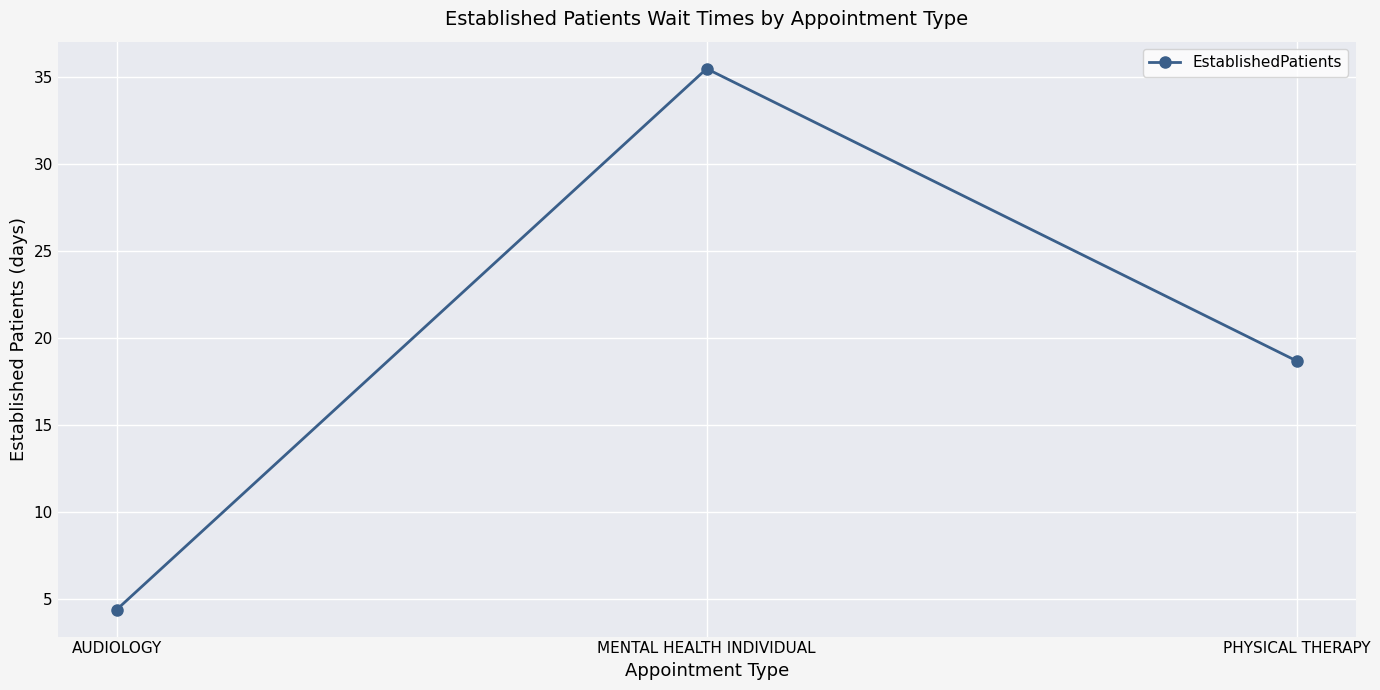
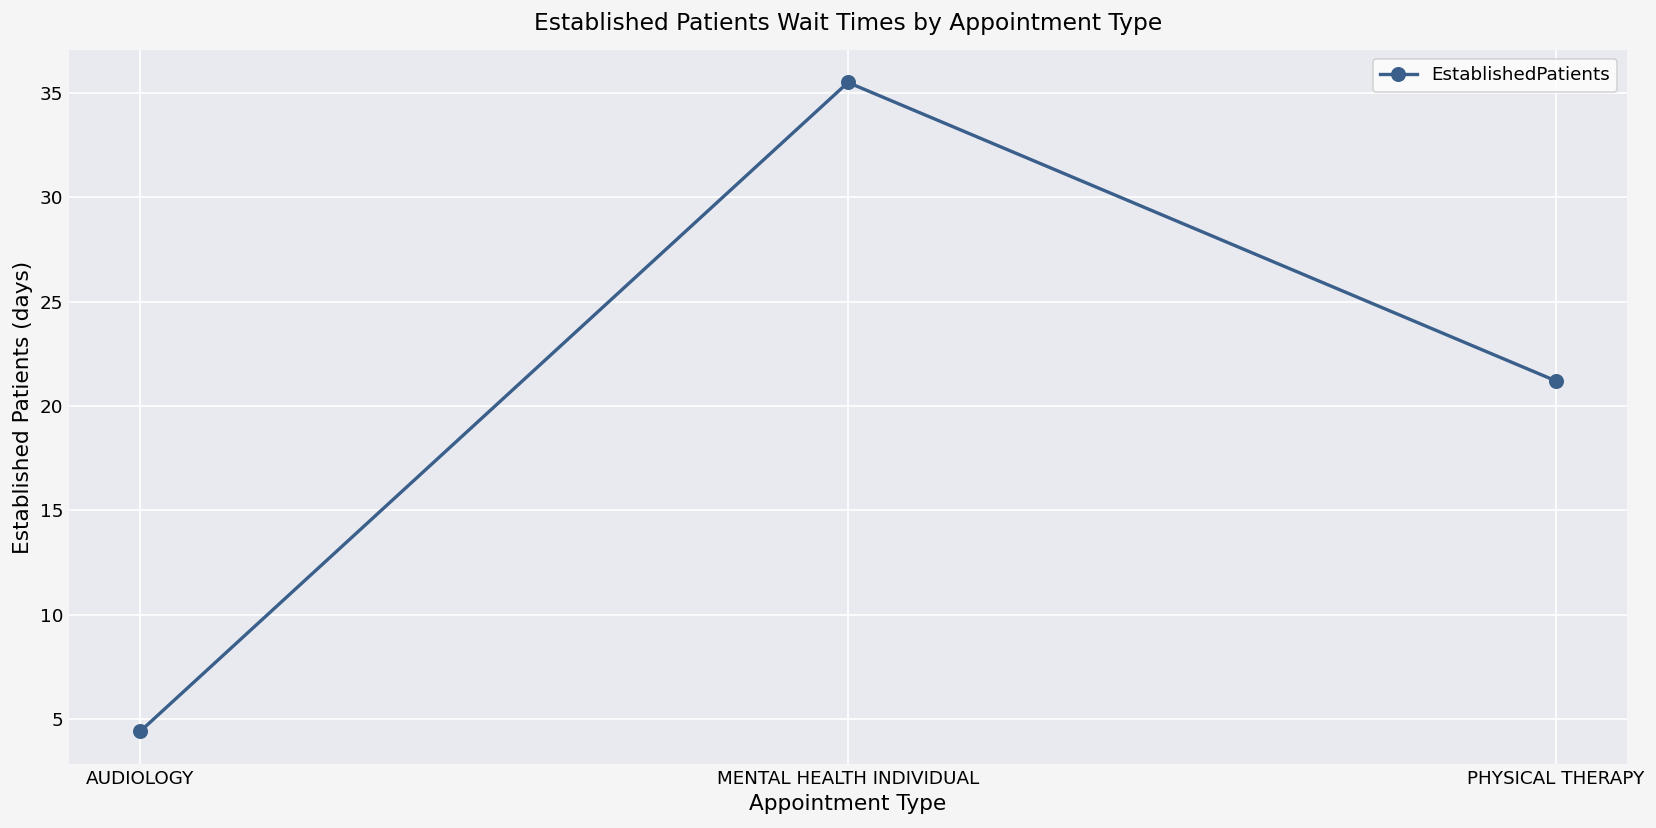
PHYSICAL THERAPY: 18.7 -> 21.2
